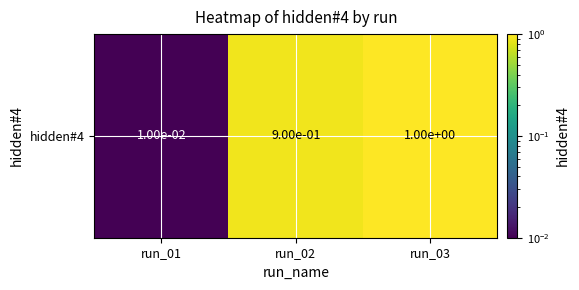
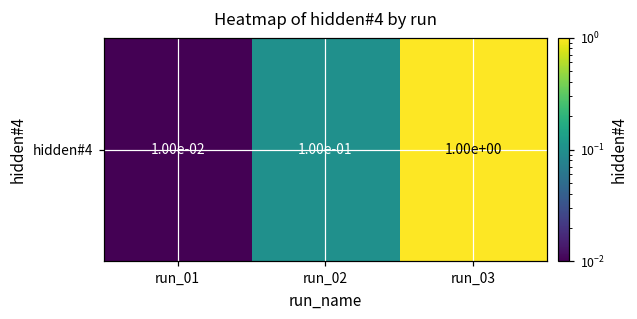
hidden#4, run_02: 9.00e-01 -> 1.00e-01
